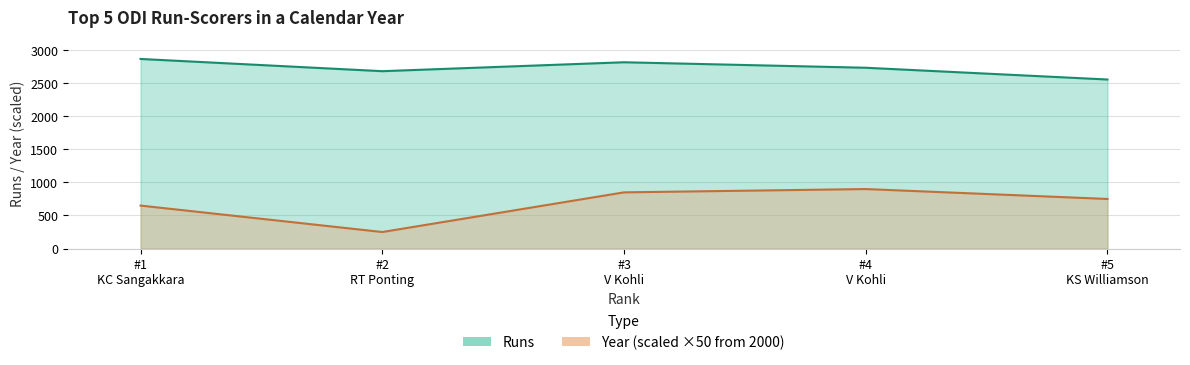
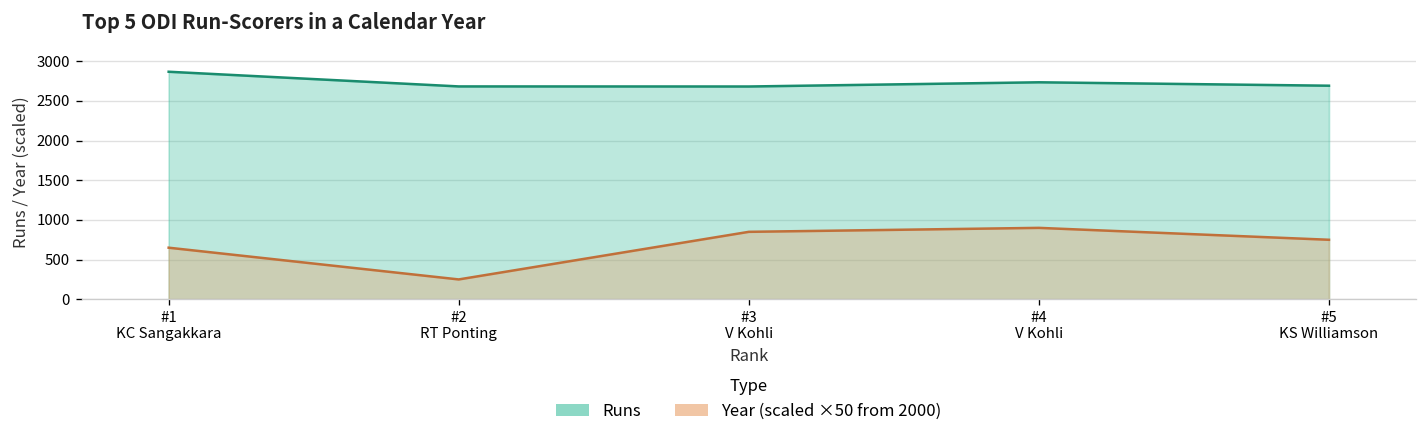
Runs, #3 V Kohli: 2800 -> 2700
Runs, #5 KS Williamson: 2600 -> 2700
